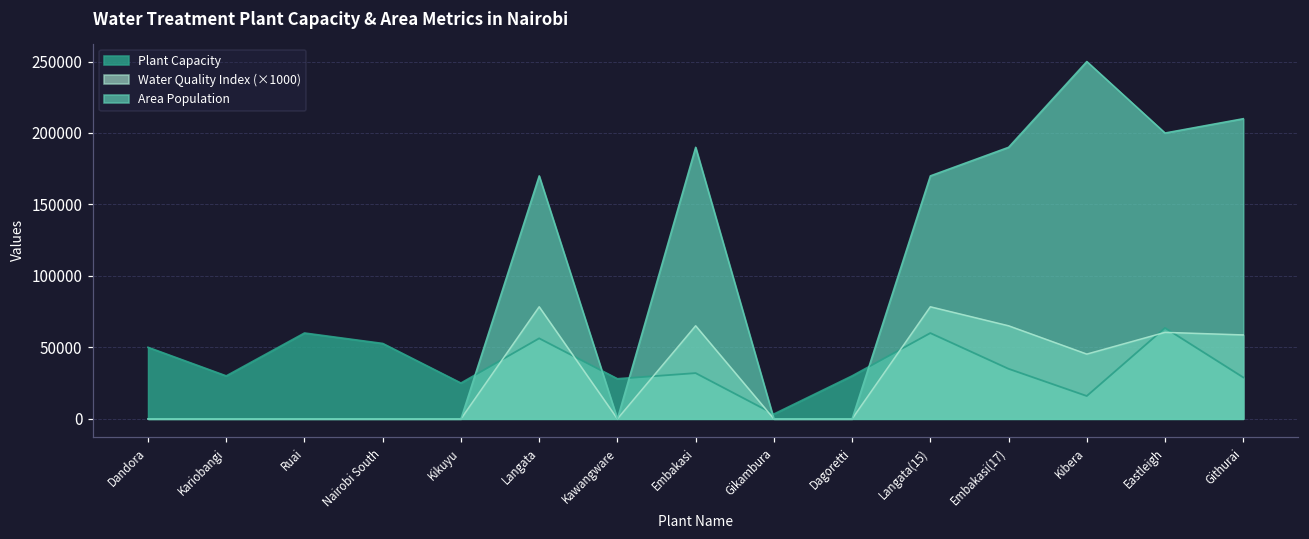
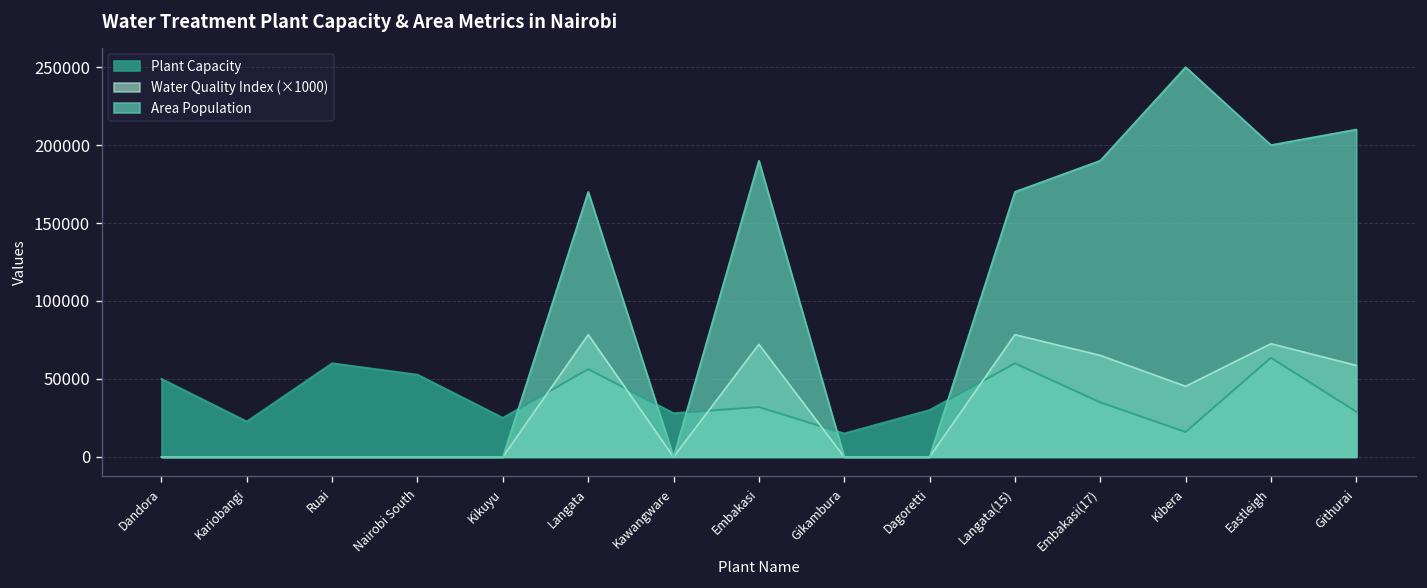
Plant Capacity, Kariobangi: 30000 -> 23000
Water Quality Index (×1000), Embakasi: 65000 -> 72000
Plant Capacity, Gikambura: 3000 -> 15000
Water Quality Index (×1000), Eastleigh: 61000 -> 73000
